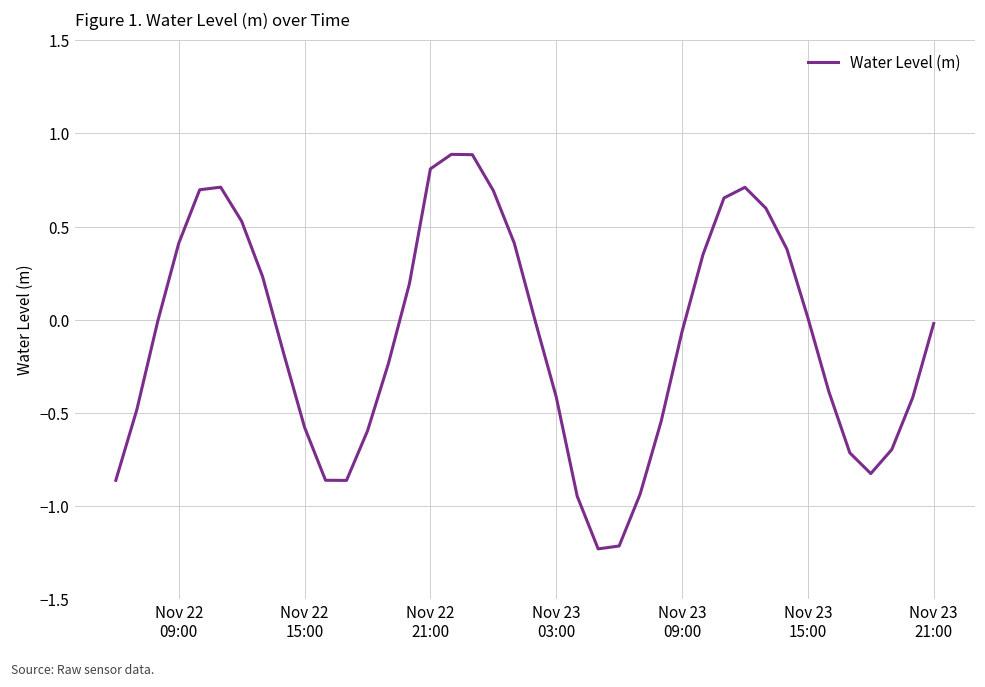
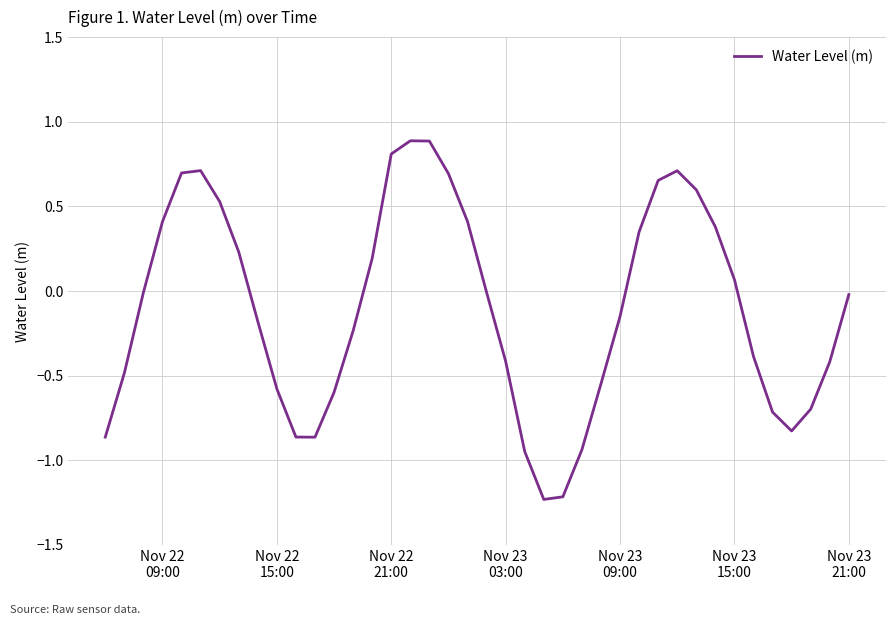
Nov 23 09:00: -0.06 -> -0.15
Nov 23 15:00: 0.01 -> 0.07
